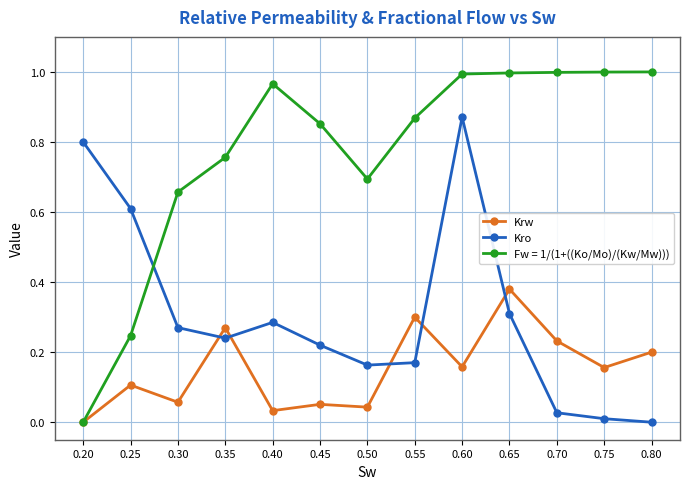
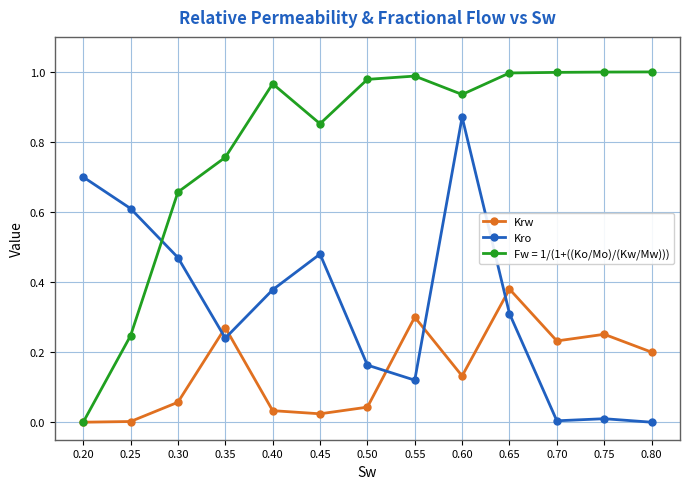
Kro, 0.20: 0.8 -> 0.7
Krw, 0.25: 0.11 -> 0.00
Kro, 0.30: 0.27 -> 0.47
Kro, 0.40: 0.29 -> 0.38
Krw, 0.45: 0.05 -> 0.02
Kro, 0.45: 0.22 -> 0.48
Fw = 1/(1+((Ko/Mo)/(Kw/Mw))), 0.50: 0.69 -> 0.98
Kro, 0.55: 0.17 -> 0.12
Fw = 1/(1+((Ko/Mo)/(Kw/Mw))), 0.55: 0.87 -> 0.99
Krw, 0.60: 0.16 -> 0.13
Fw = 1/(1+((Ko/Mo)/(Kw/Mw))), 0.60: 0.99 -> 0.94
Kro, 0.70: 0.03 -> 0.00
Krw, 0.75: 0.16 -> 0.25
